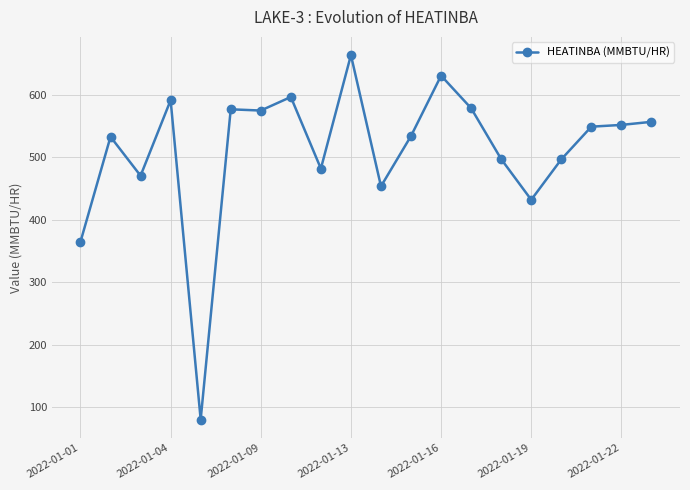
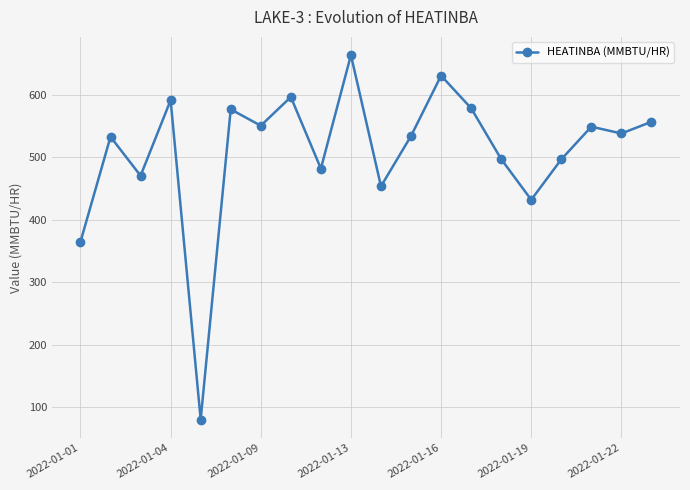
2022-01-09: 570 -> 550
2022-01-22: 550 -> 540
